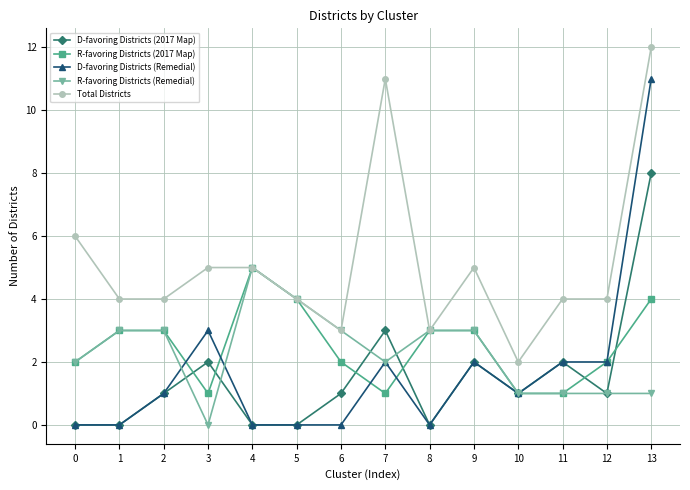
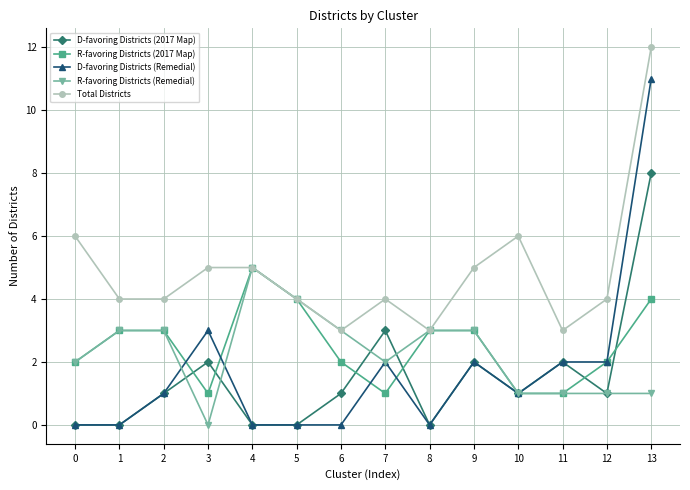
Total Districts, 7: 11 -> 4
Total Districts, 10: 2 -> 6
Total Districts, 11: 4 -> 3
